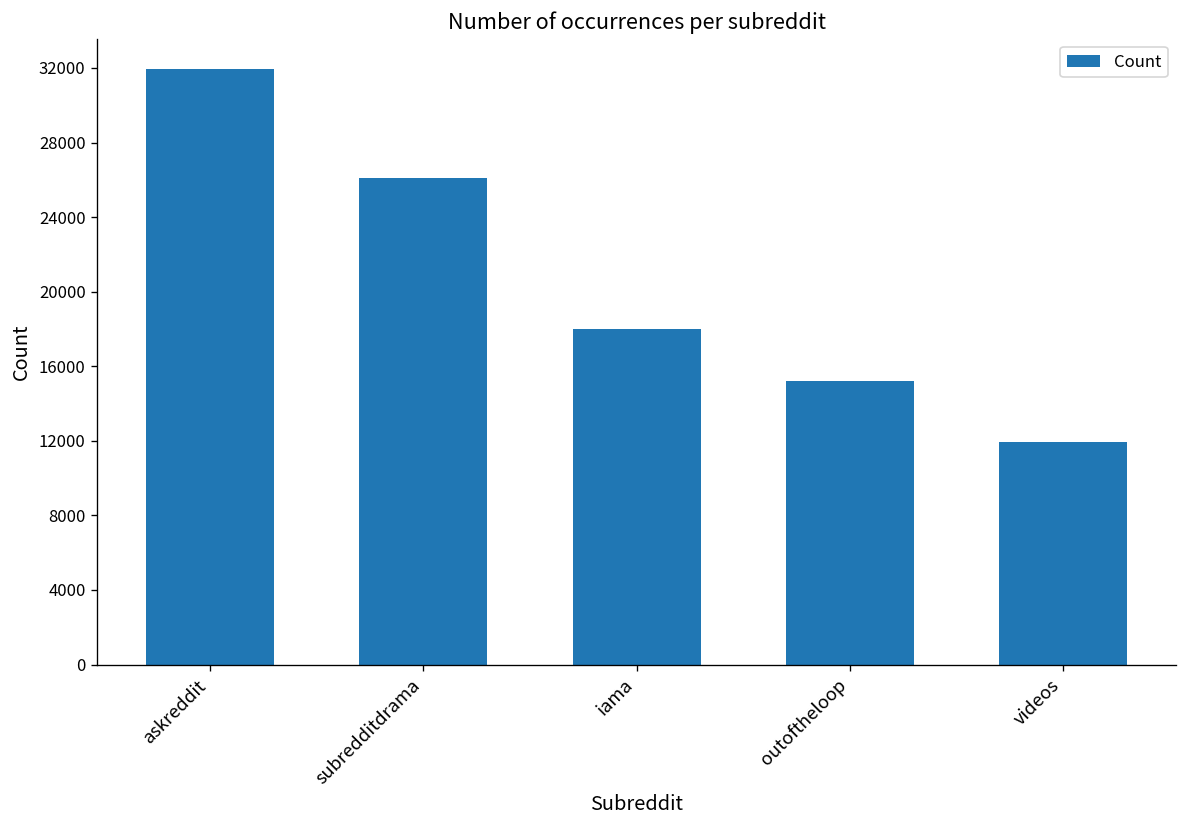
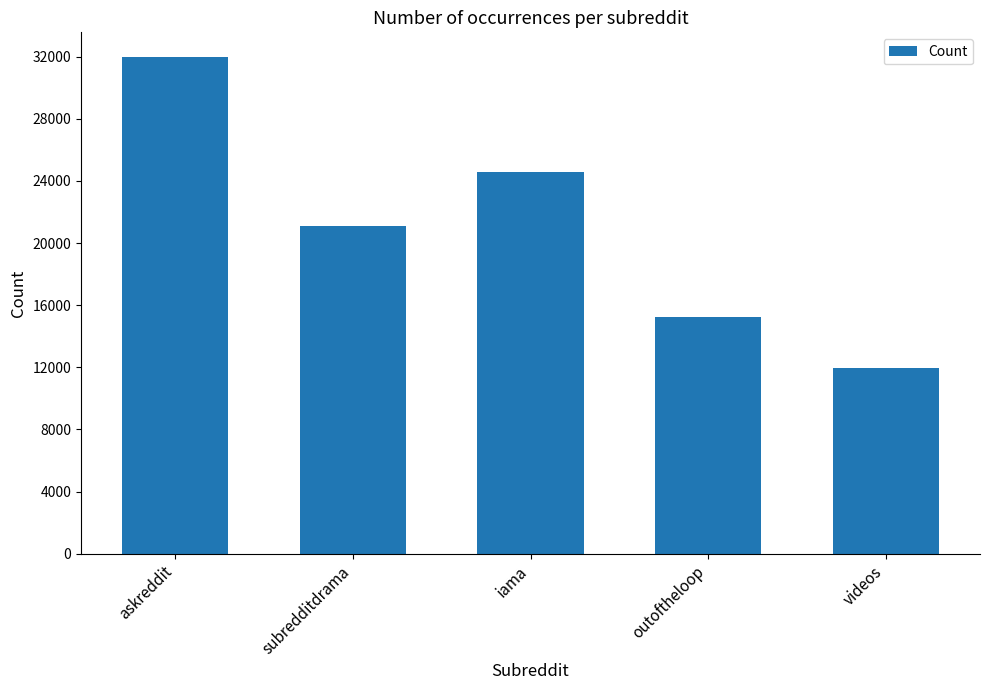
subredditdrama: 26100 -> 21100
iama: 18000 -> 24600
